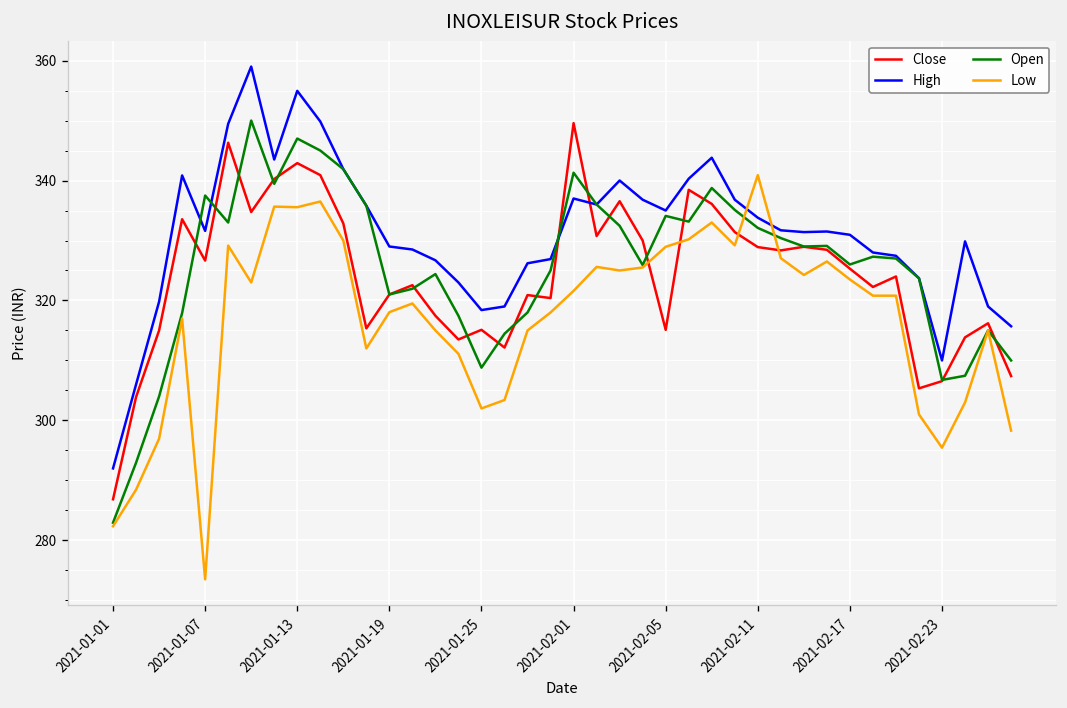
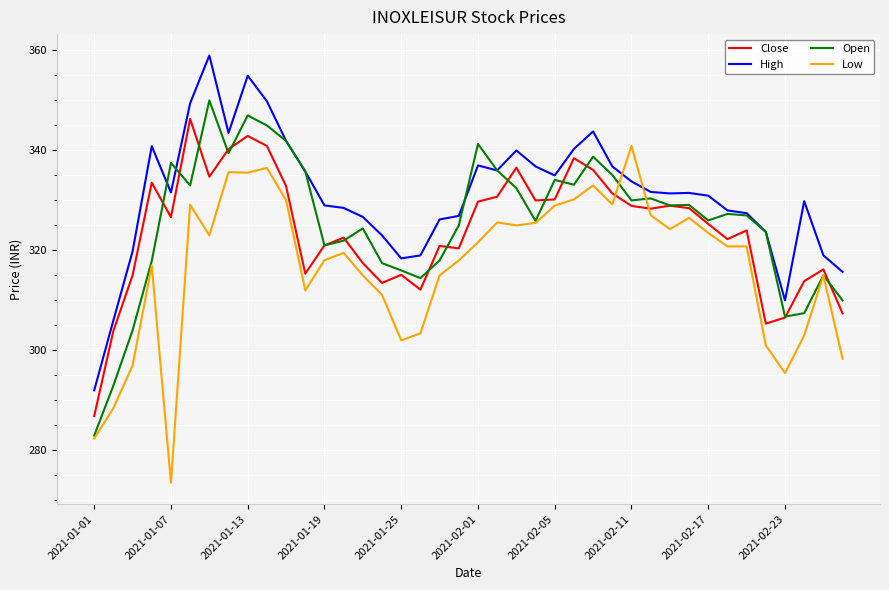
Open, 2021-01-25: 309 -> 316
Close, 2021-02-01: 350 -> 330
Close, 2021-02-05: 315 -> 330
Open, 2021-02-11: 332 -> 330
